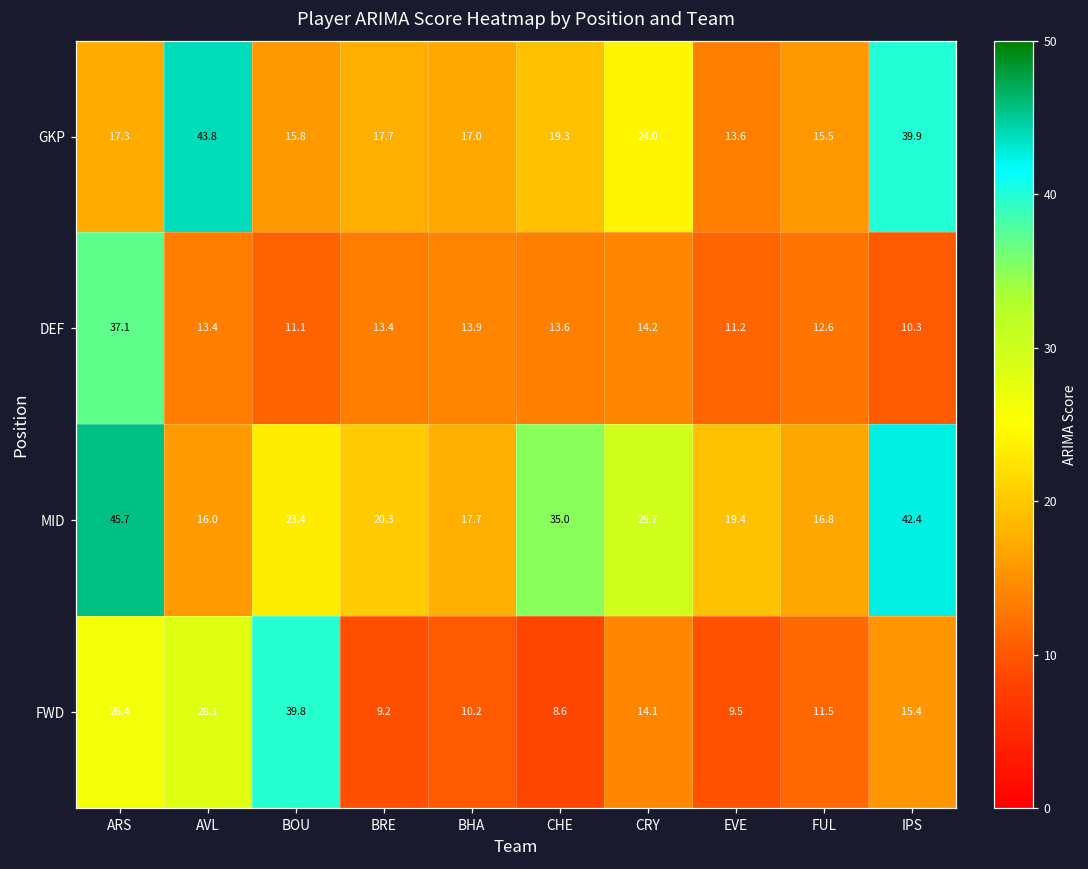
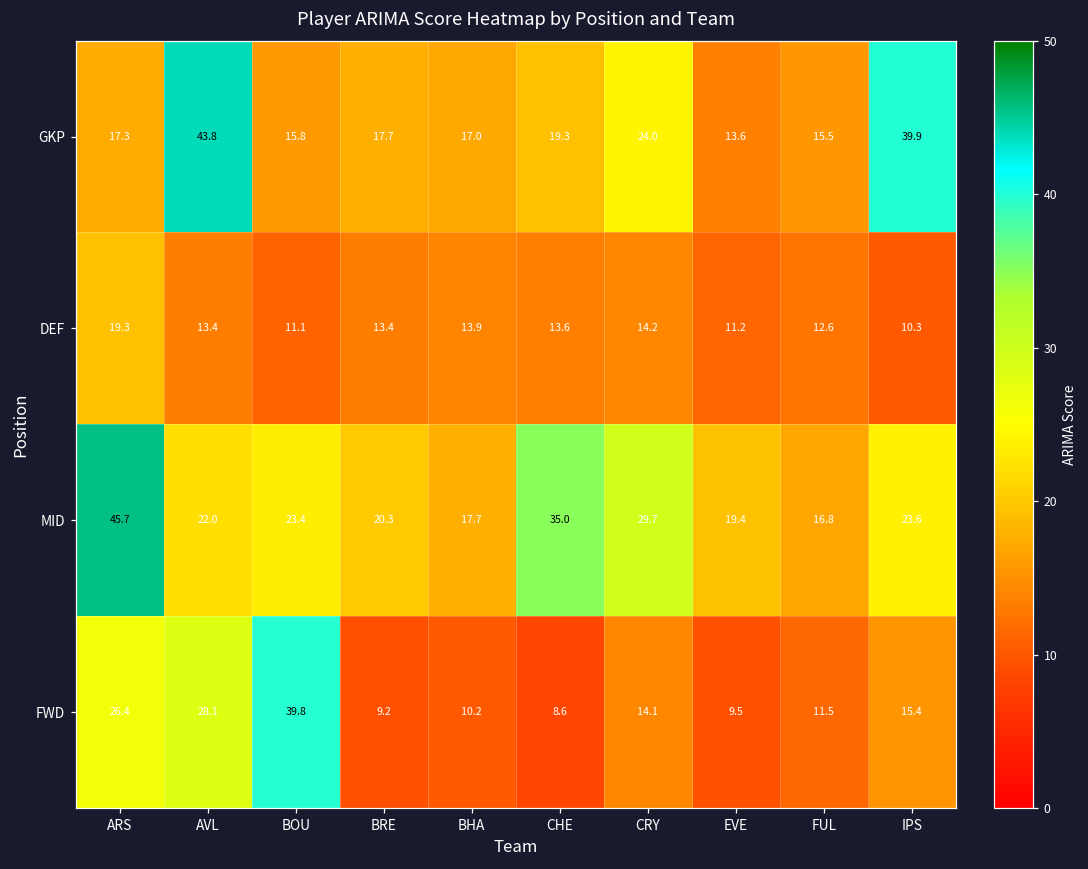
DEF, ARS: 37.1 -> 19.3
MID, AVL: 16.0 -> 22.0
MID, IPS: 42.4 -> 23.6
